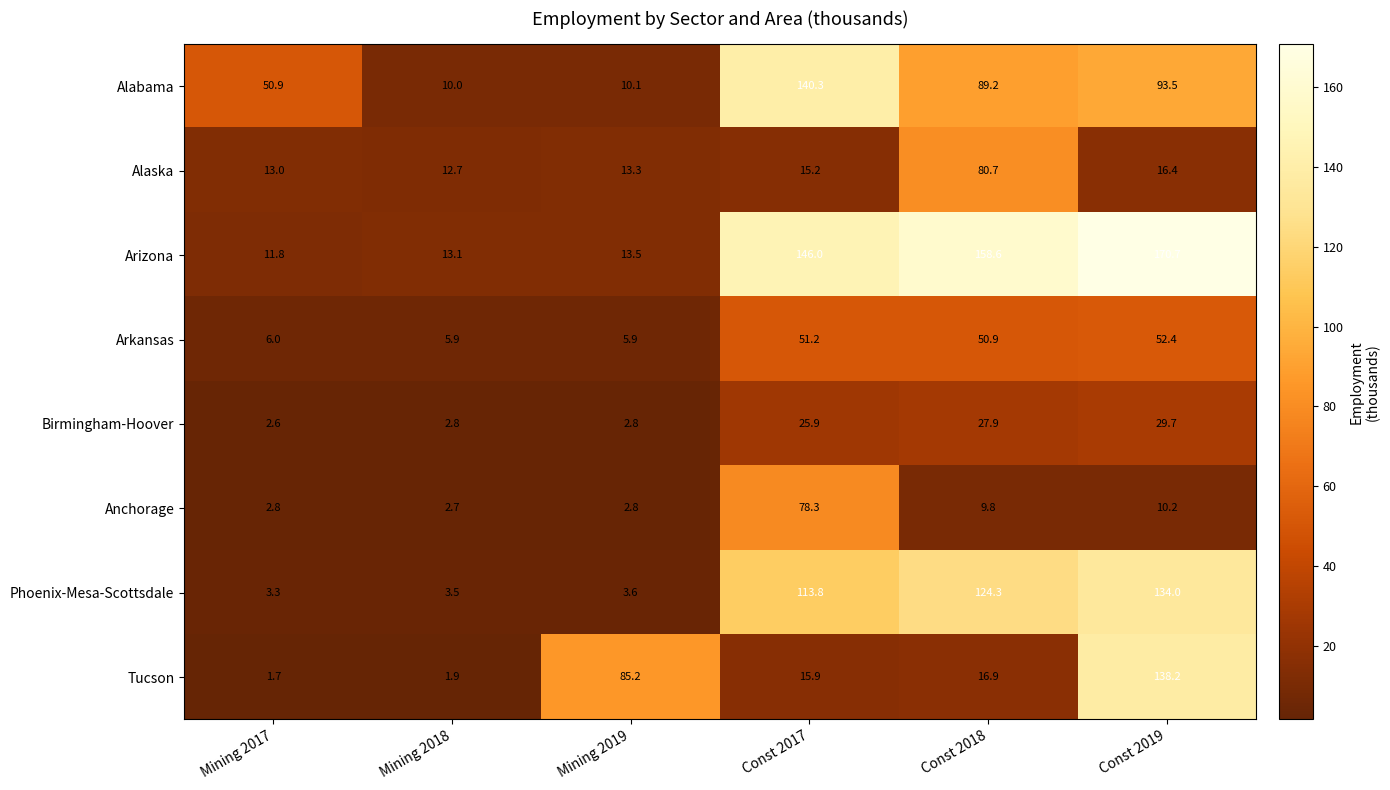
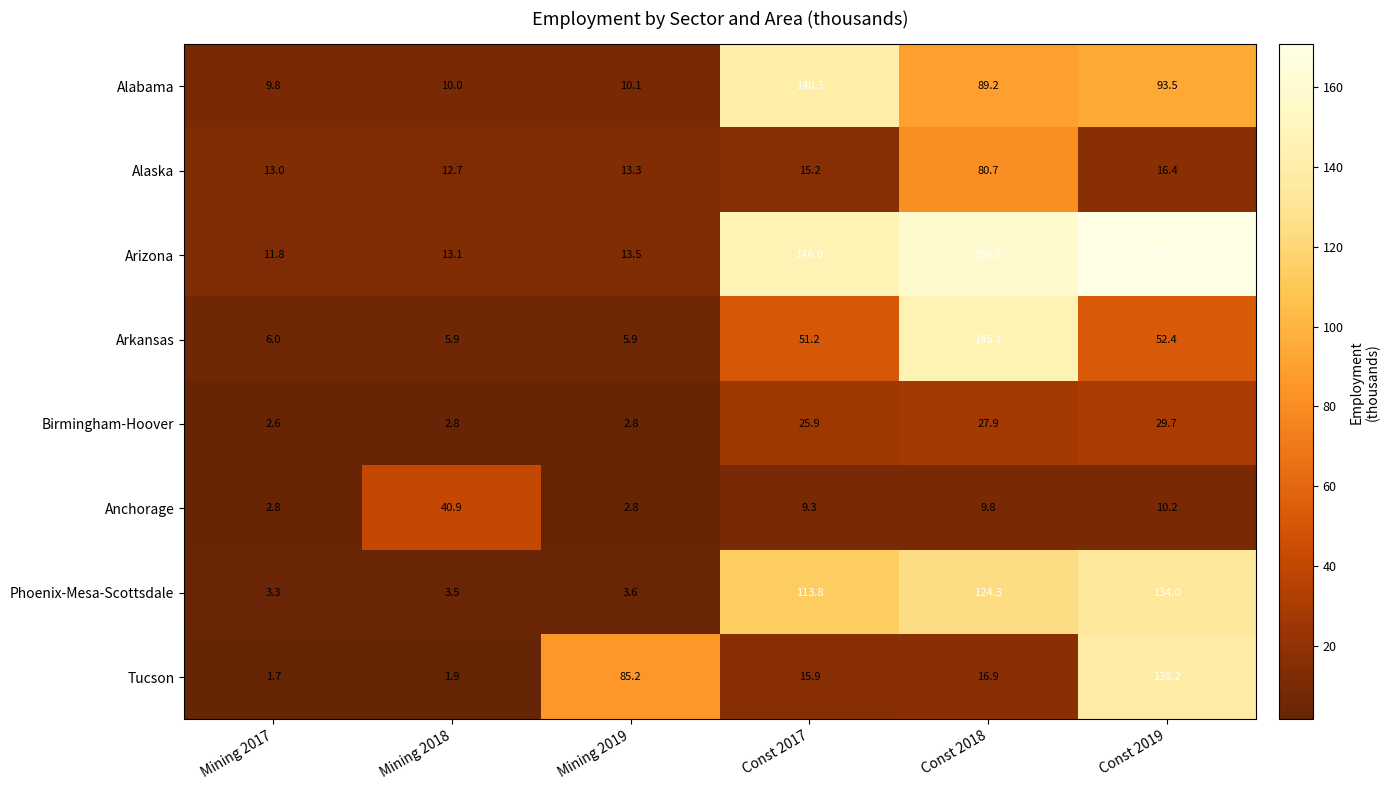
Alabama, Mining 2017: 50.9 -> 9.8
Arkansas, Const 2018: 50.9 -> 145.1
Anchorage, Mining 2018: 2.7 -> 40.9
Anchorage, Const 2017: 78.3 -> 9.3
